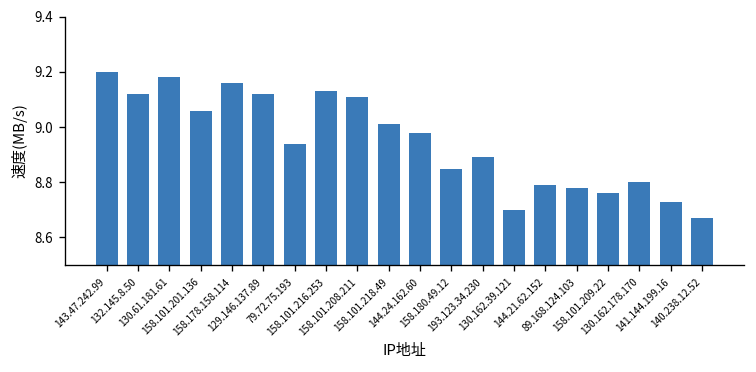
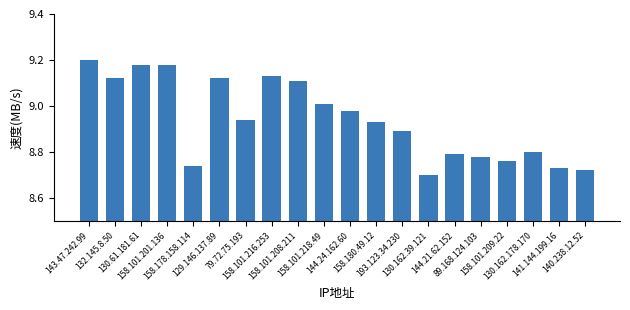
158.101.201.136: 9.06 -> 9.18
158.178.158.114: 9.16 -> 8.74
158.180.49.12: 8.85 -> 8.93
140.238.12.52: 8.67 -> 8.72
